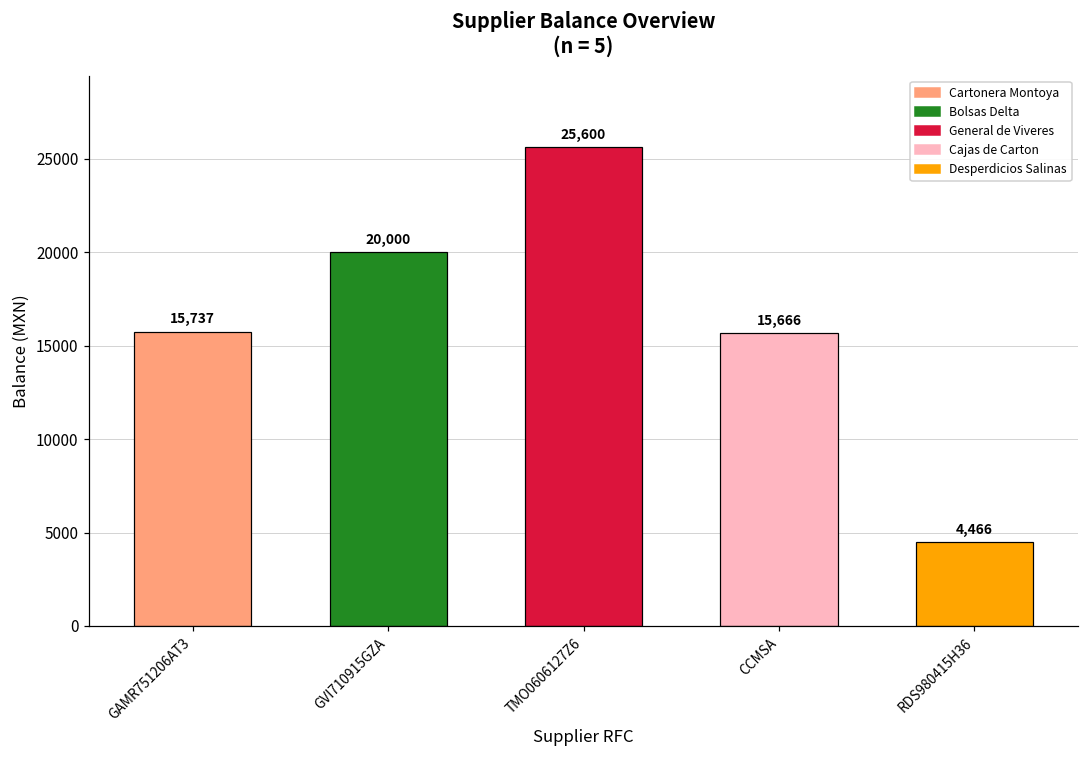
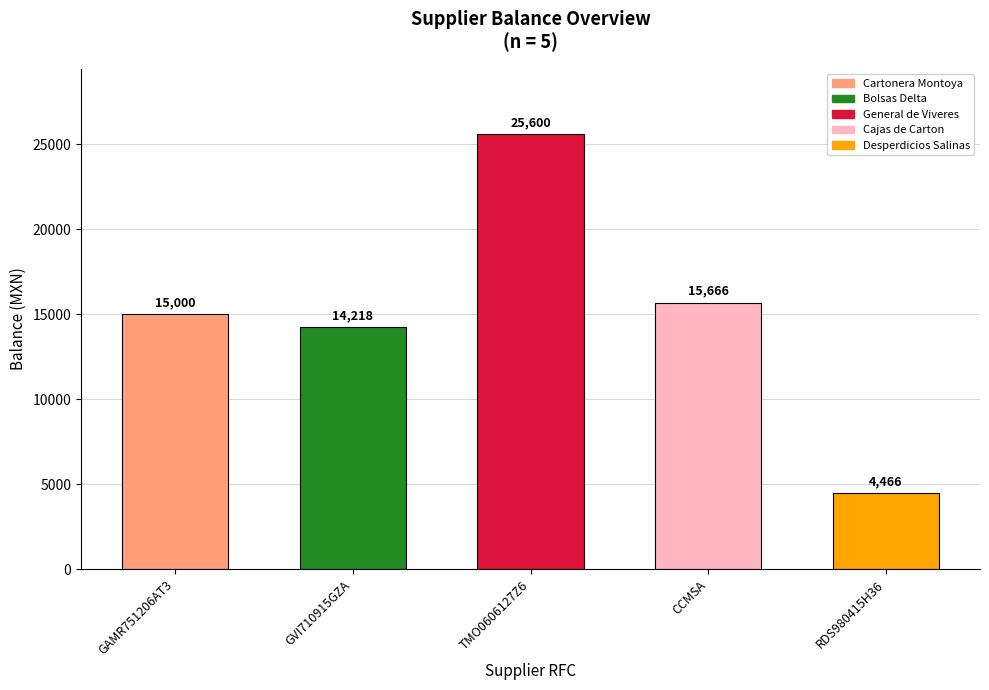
GAMR751206AT3: 15,737 -> 15,000
GVI710915GZA: 20,000 -> 14,218
